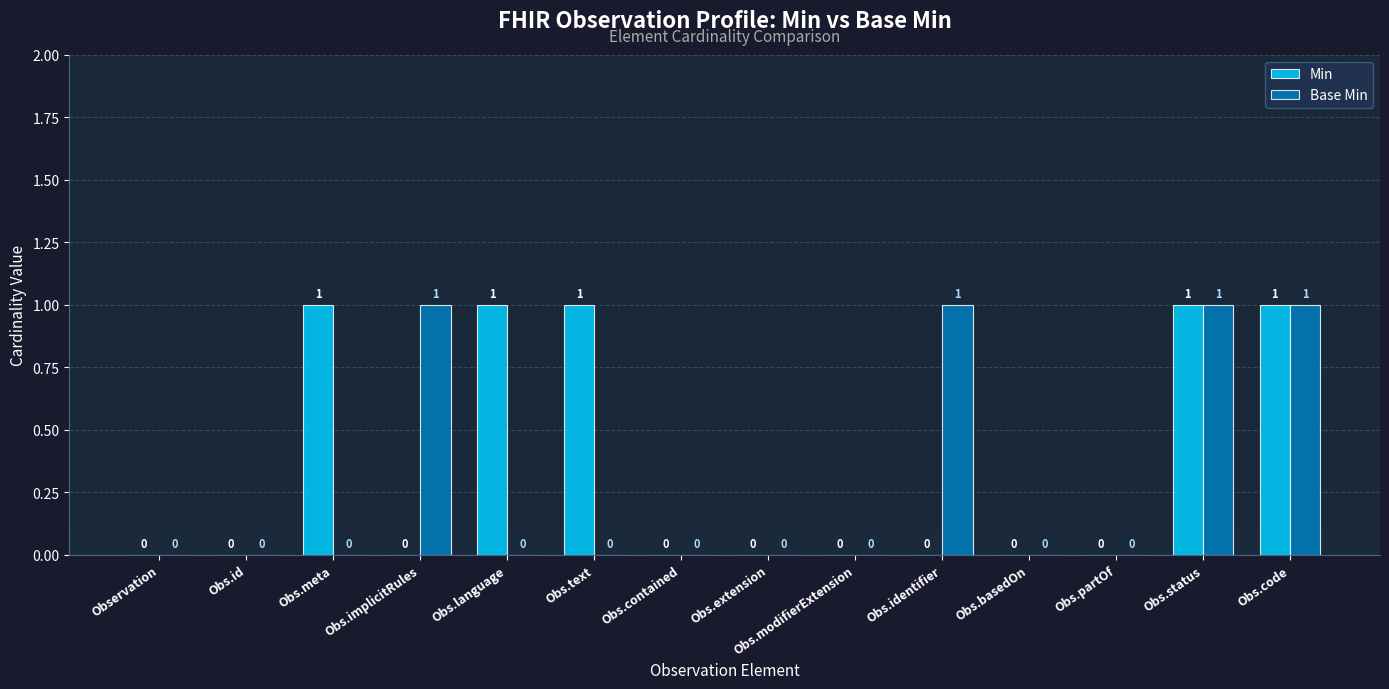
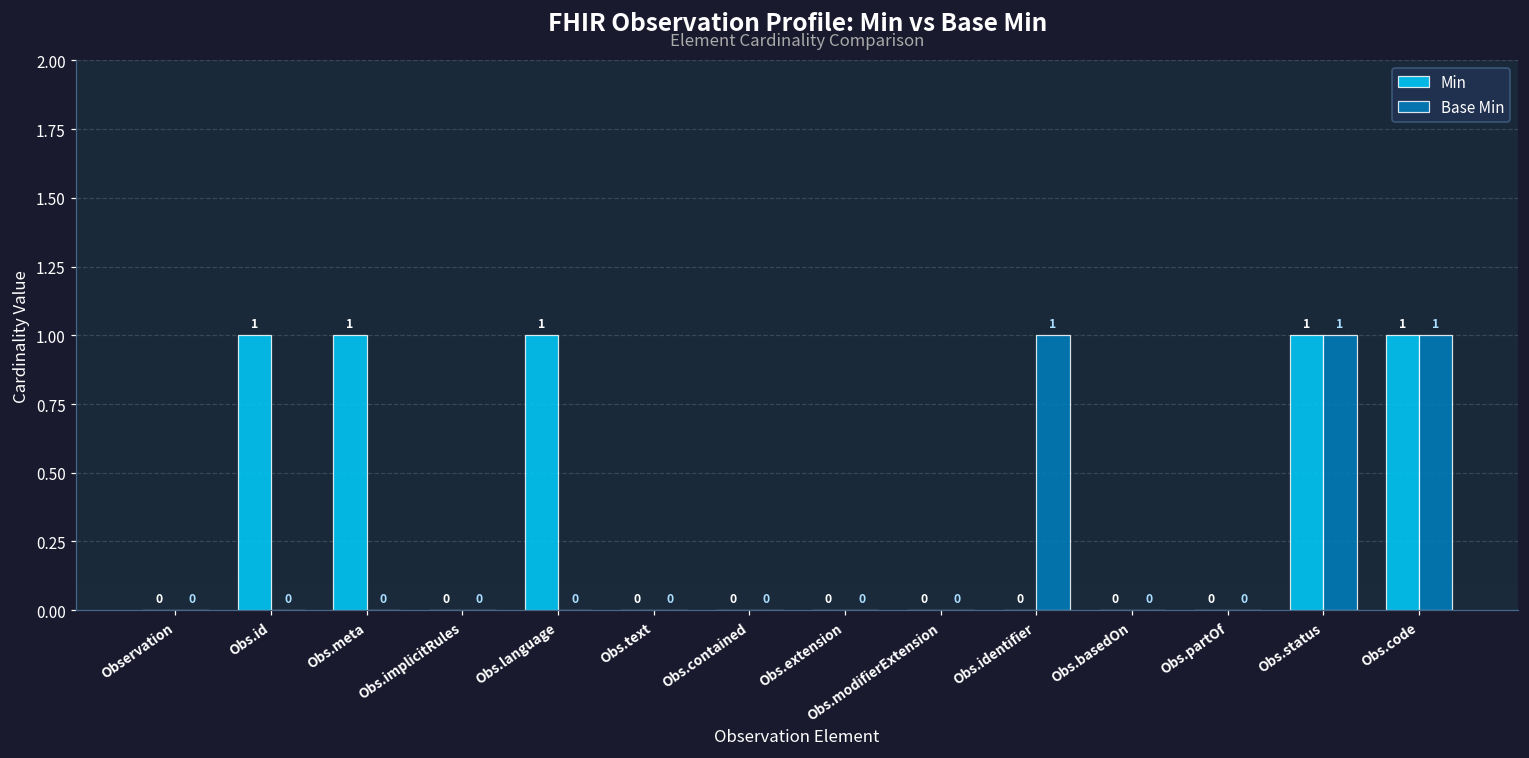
Min, Obs.id: 0 -> 1
Base Min, Obs.implicitRules: 1 -> 0
Min, Obs.text: 1 -> 0
